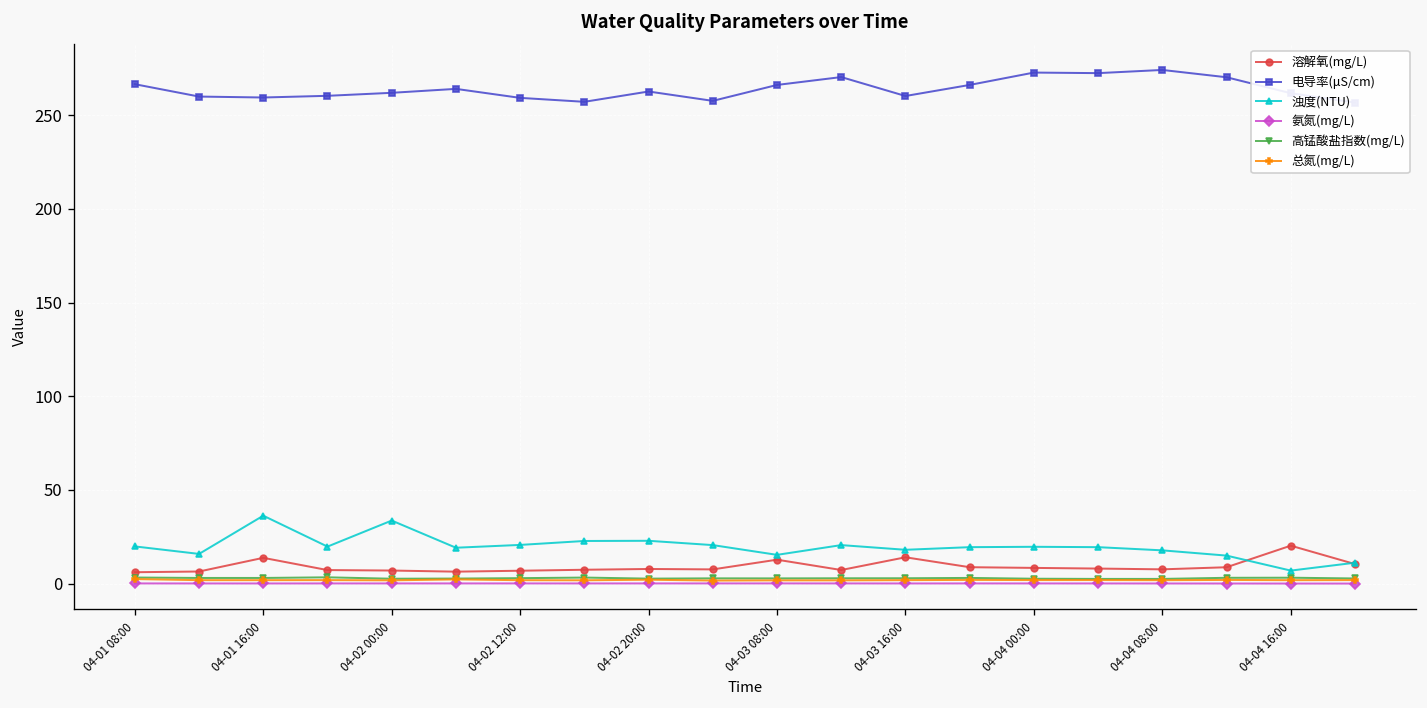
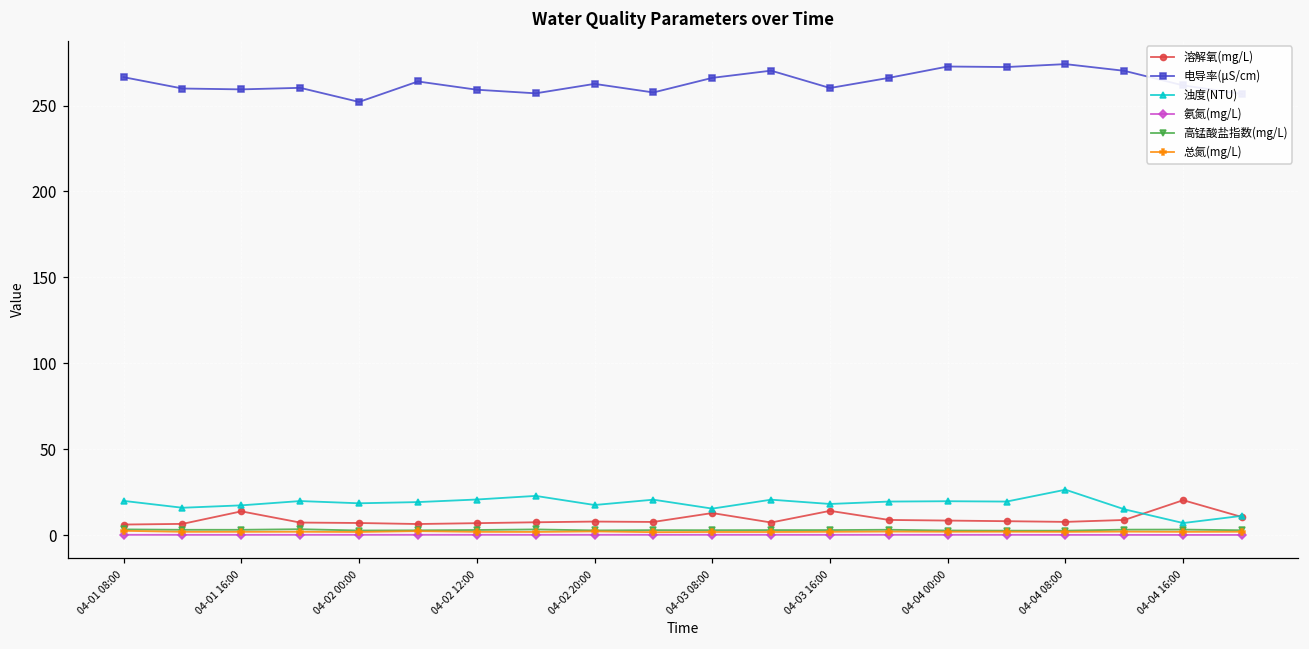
浊度(NTU), 04-01 16:00: 36 -> 17
电导率(μS/cm), 04-02 00:00: 262 -> 252
浊度(NTU), 04-02 00:00: 34 -> 19
浊度(NTU), 04-02 20:00: 23 -> 18
浊度(NTU), 04-04 08:00: 18 -> 26
